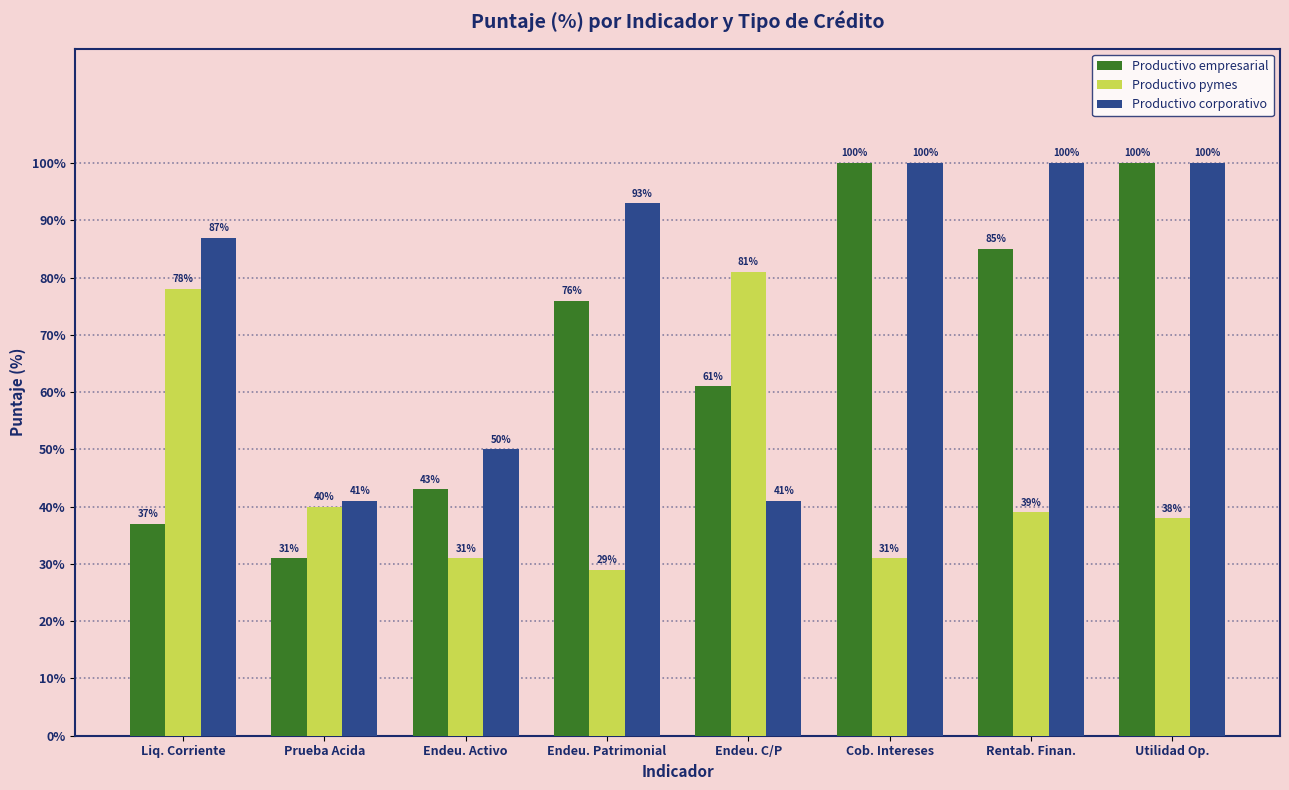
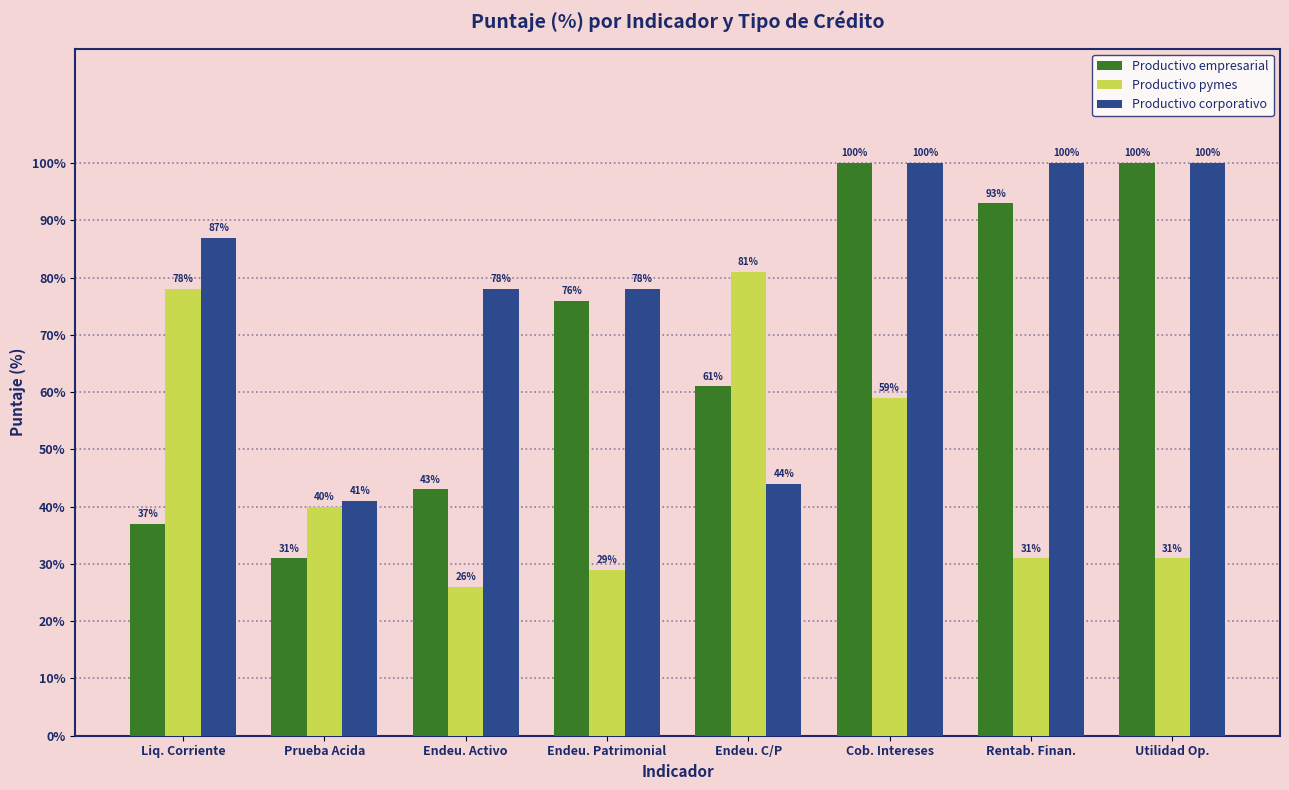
Productivo pymes, Endeu. Activo: 31% -> 26%
Productivo corporativo, Endeu. Activo: 50% -> 78%
Productivo corporativo, Endeu. Patrimonial: 93% -> 78%
Productivo corporativo, Endeu. C/P: 41% -> 44%
Productivo pymes, Cob. Intereses: 31% -> 59%
Productivo empresarial, Rentab. Finan.: 85% -> 93%
Productivo pymes, Rentab. Finan.: 39% -> 31%
Productivo pymes, Utilidad Op.: 38% -> 31%
